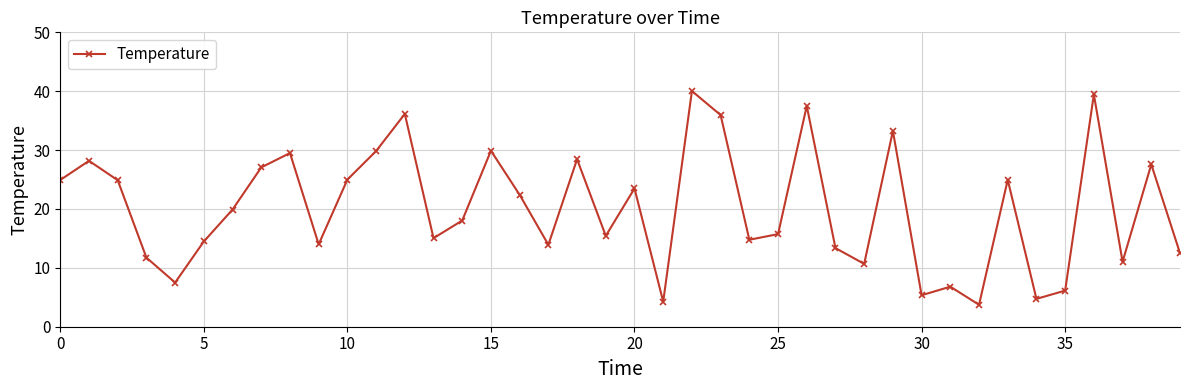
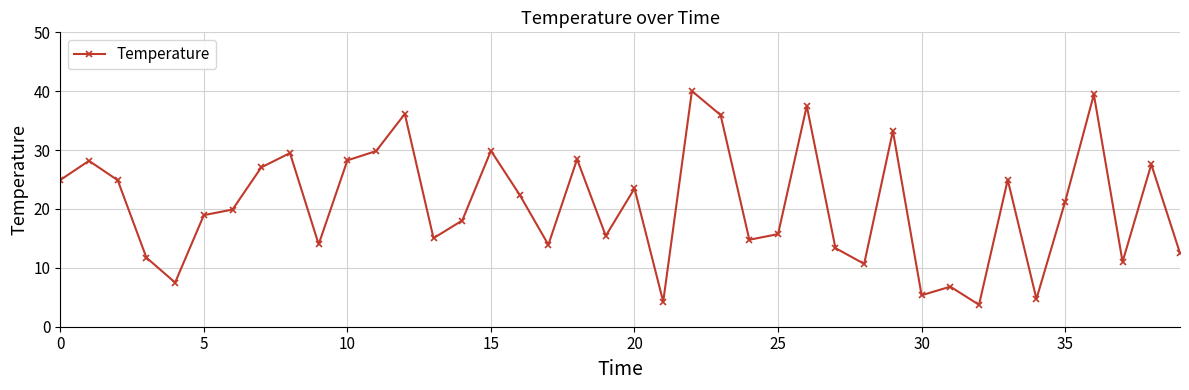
5: 14 -> 19
10: 25 -> 28
35: 6 -> 21
